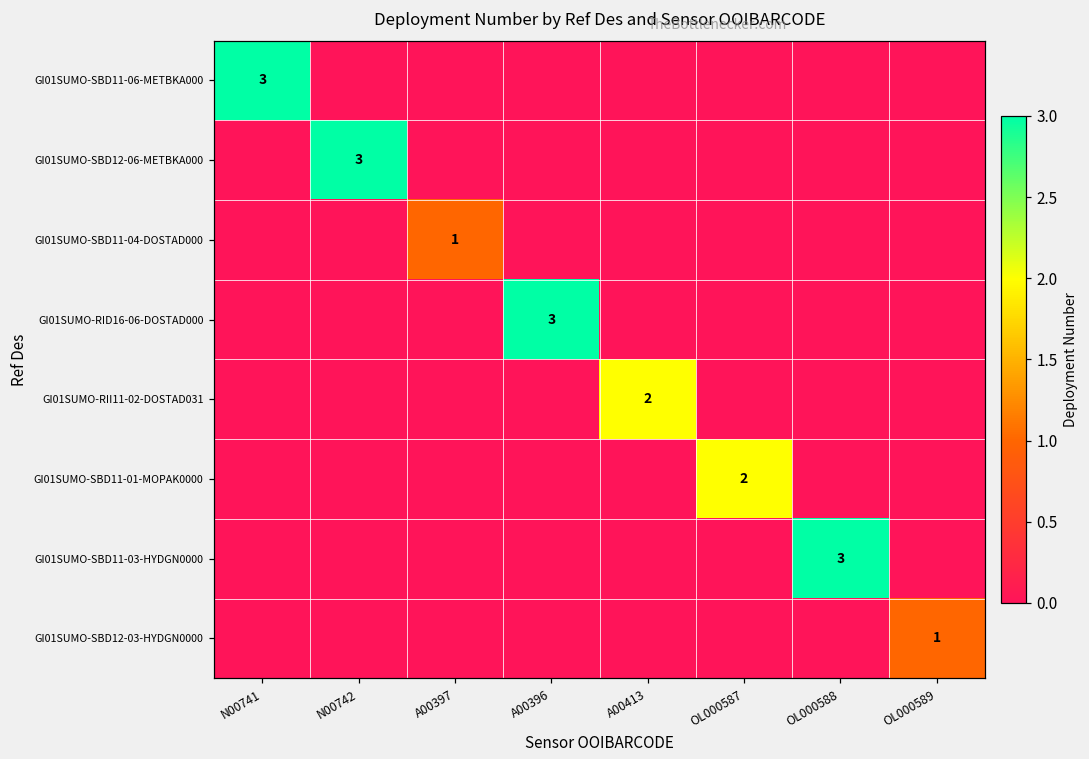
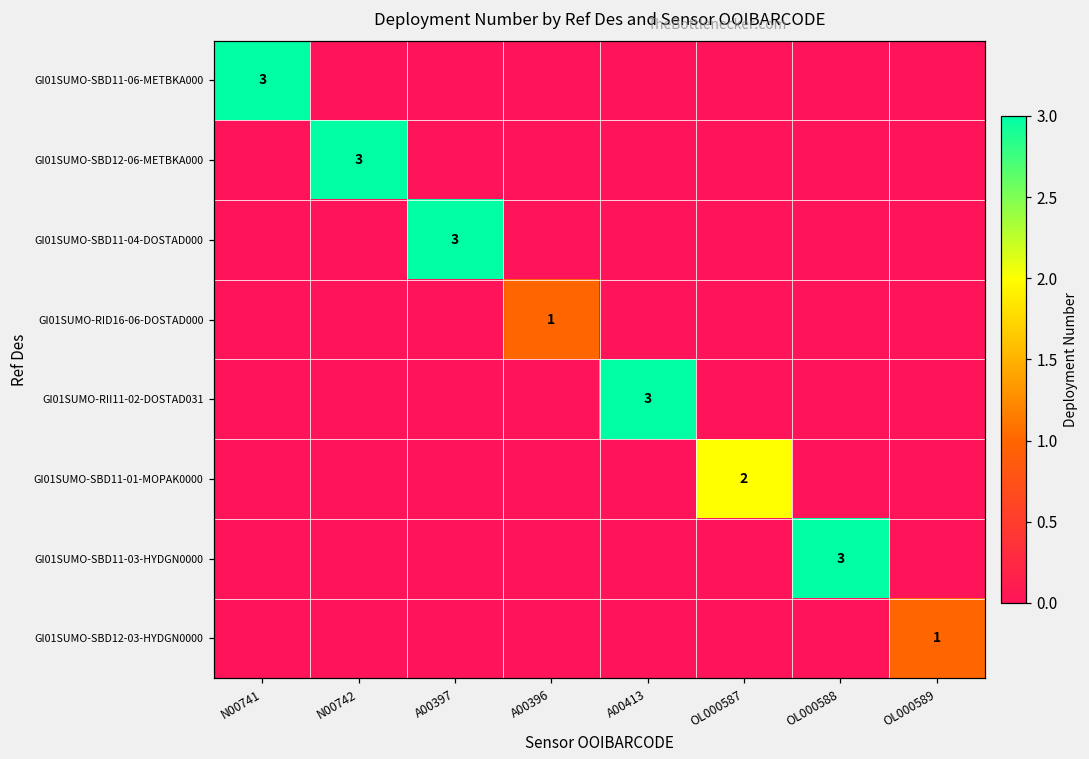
GI01SUMO-SBD11-04-DOSTAD000, A00397: 1 -> 3
GI01SUMO-RID16-06-DOSTAD000, A00396: 3 -> 1
GI01SUMO-RII11-02-DOSTAD031, A00413: 2 -> 3
